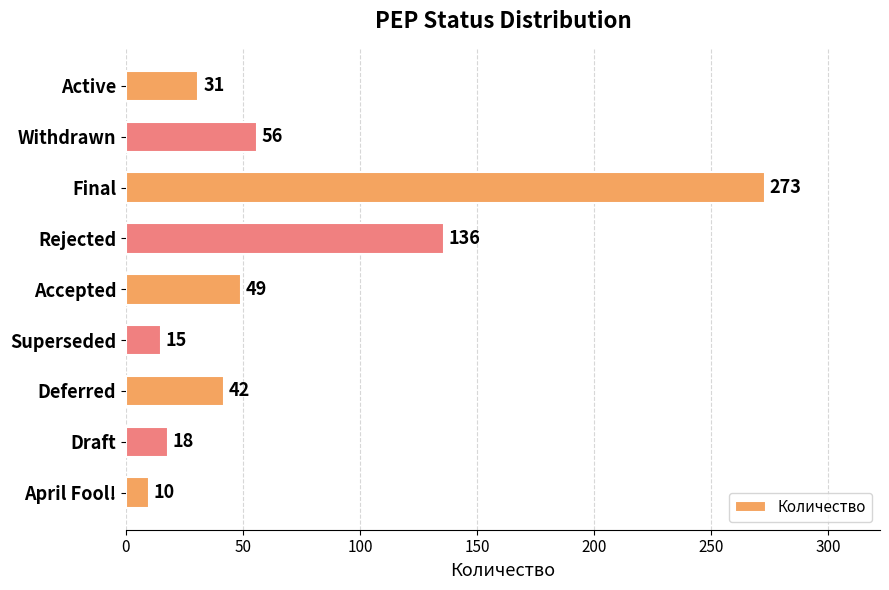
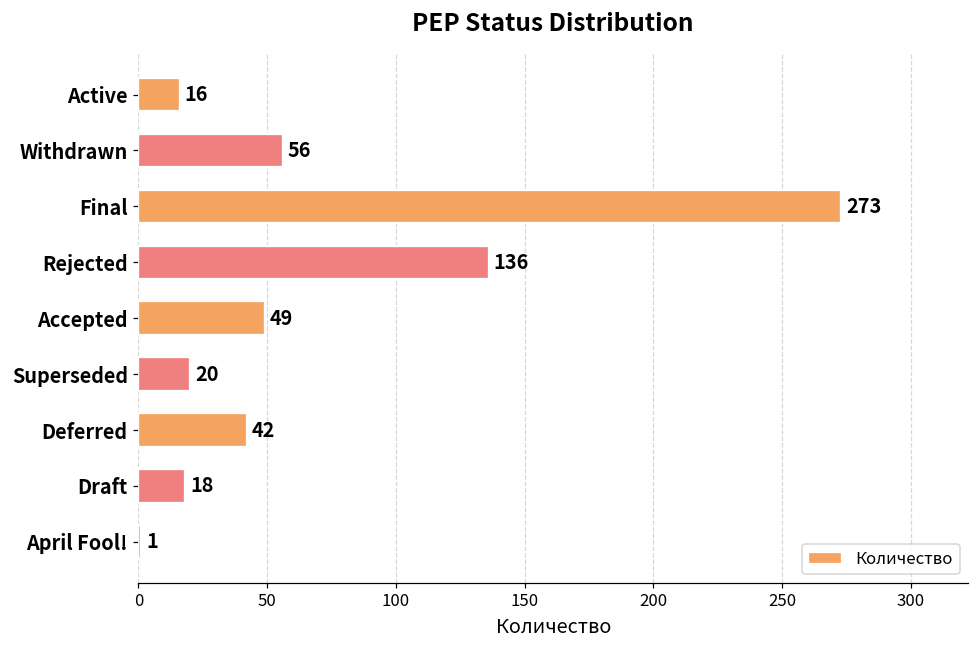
Active: 31 -> 16
Superseded: 15 -> 20
April Fool!: 10 -> 1
